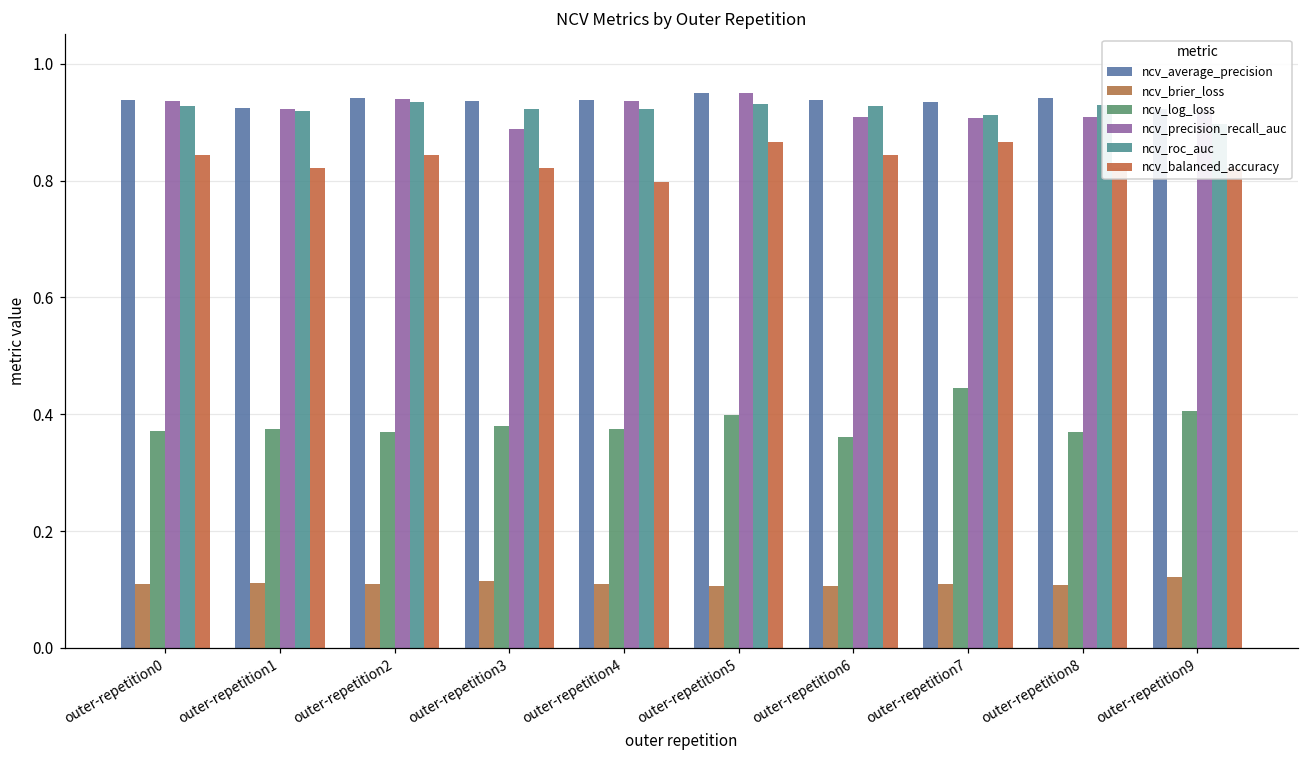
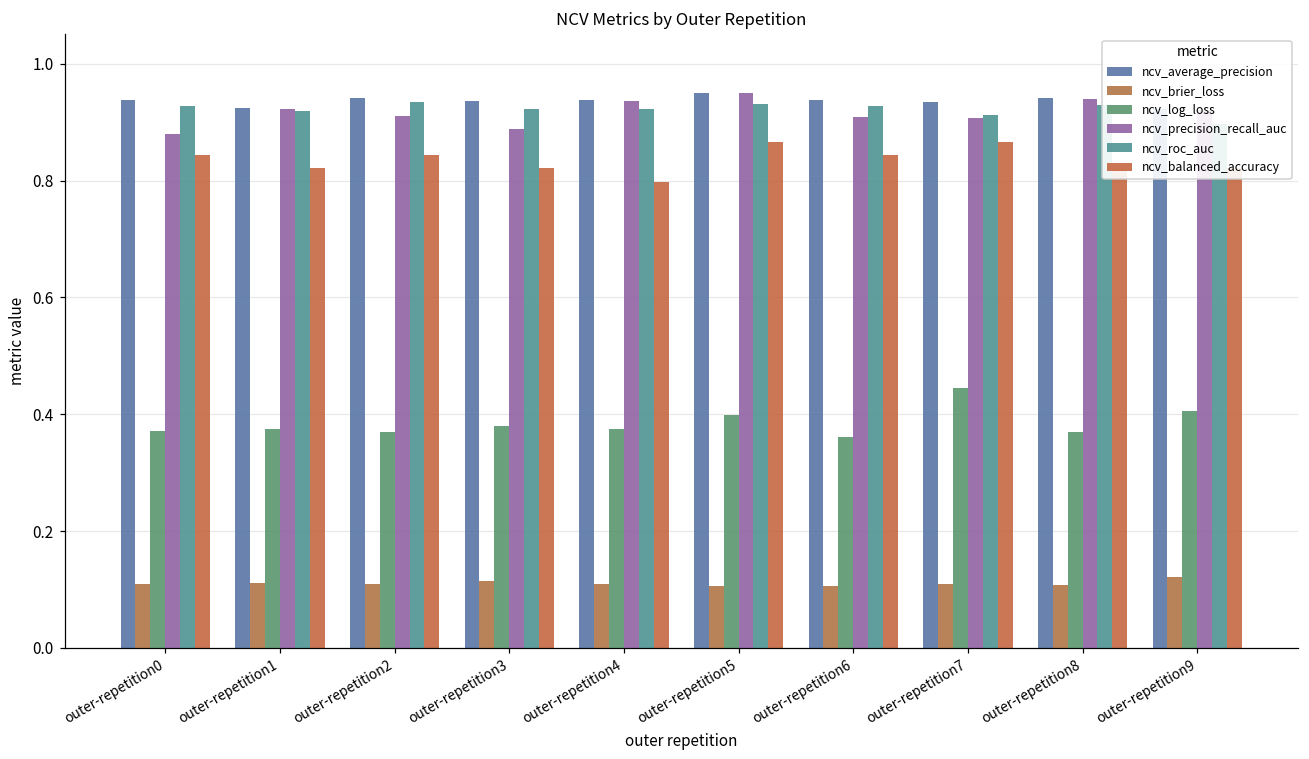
ncv_precision_recall_auc, outer-repetition0: 0.94 -> 0.88
ncv_precision_recall_auc, outer-repetition2: 0.94 -> 0.91
ncv_precision_recall_auc, outer-repetition8: 0.91 -> 0.94
